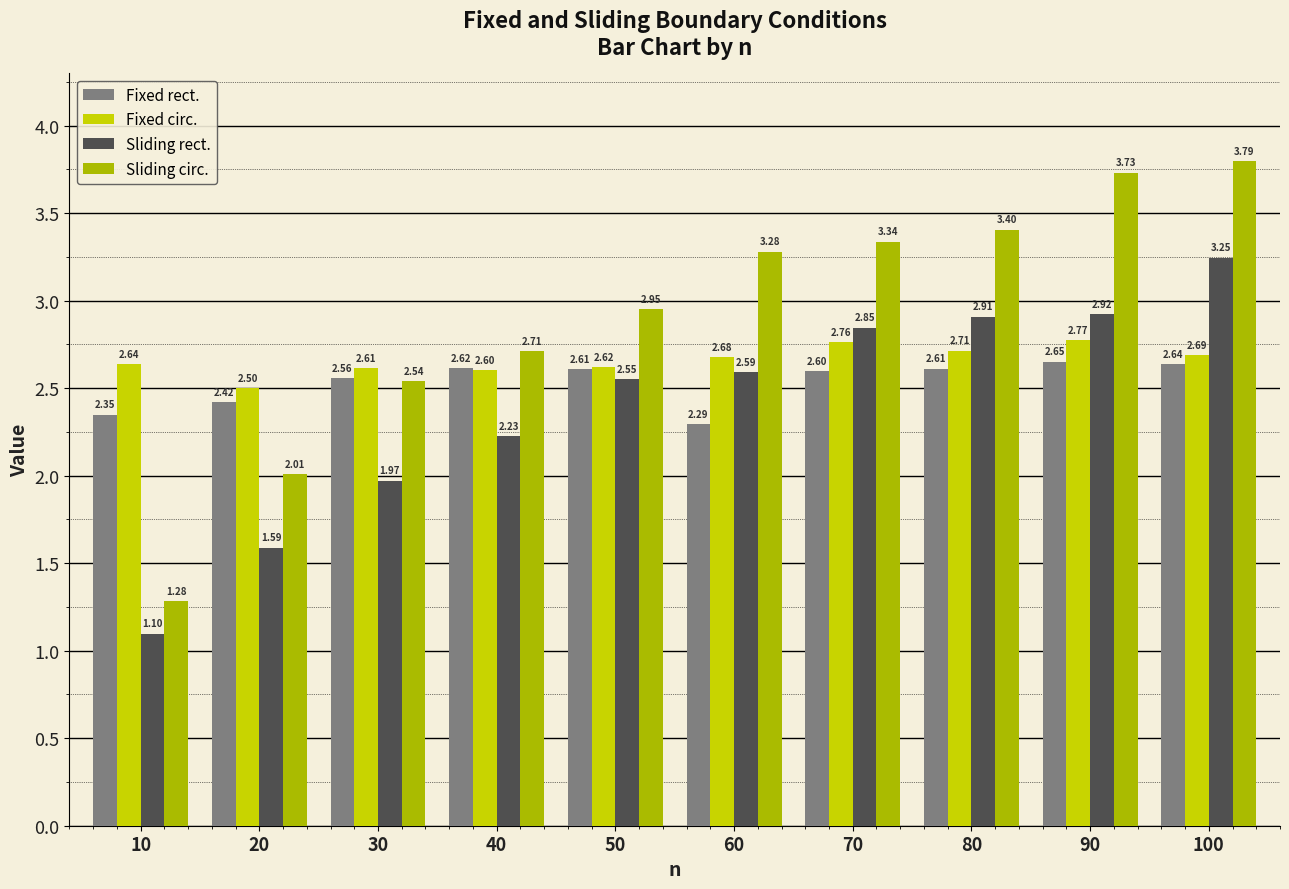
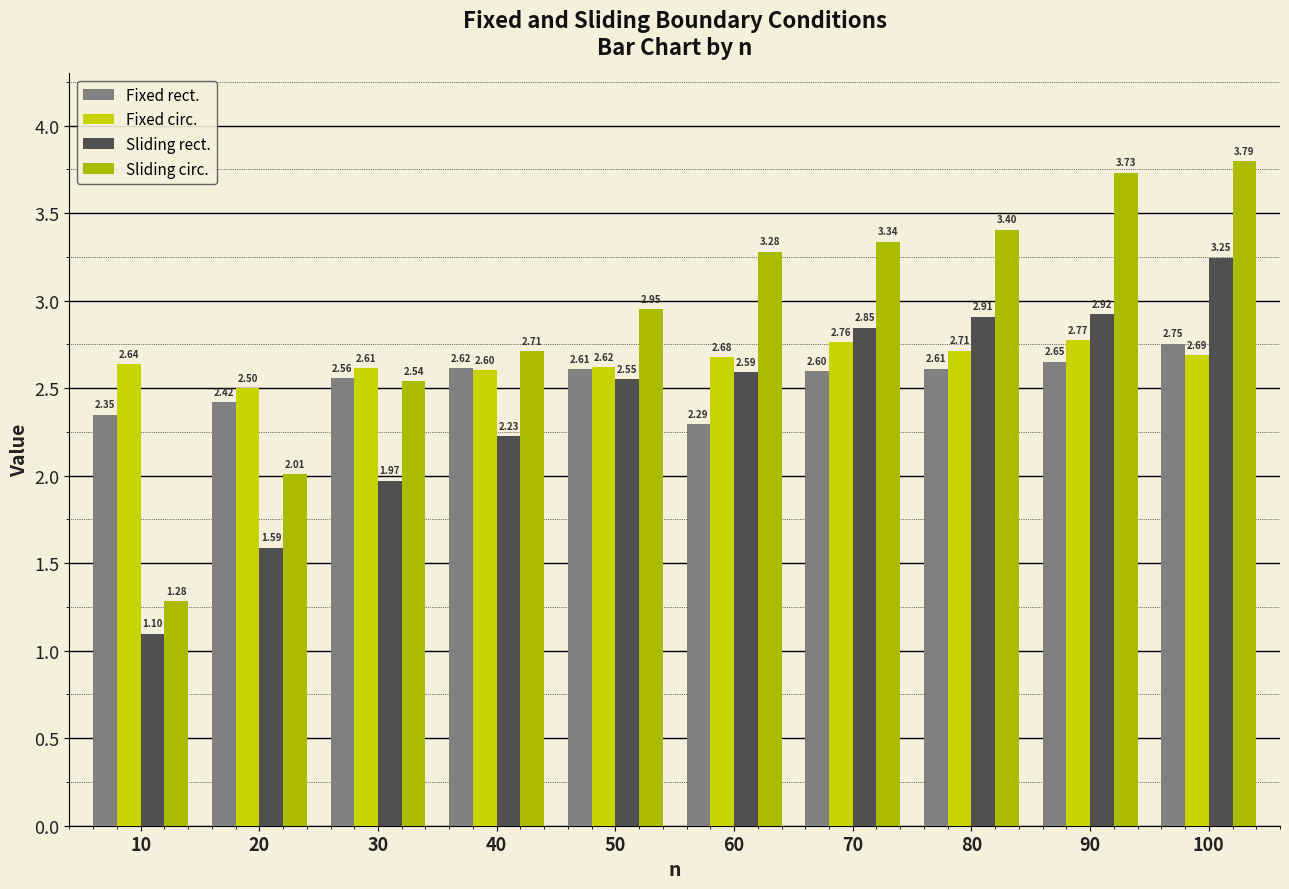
Fixed rect., 100: 2.64 -> 2.75
